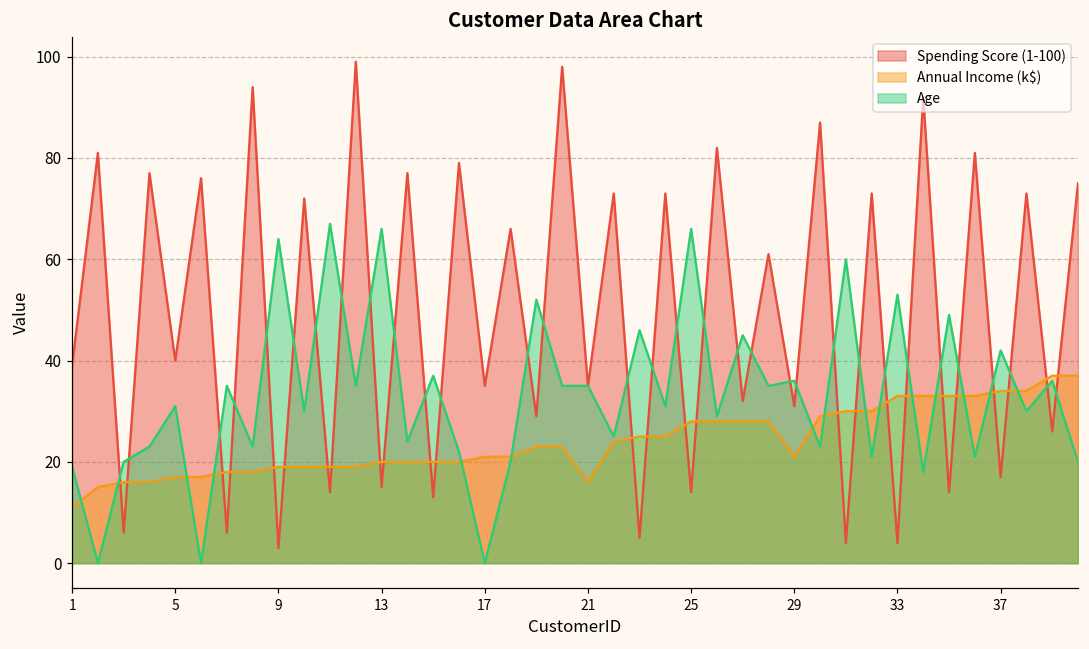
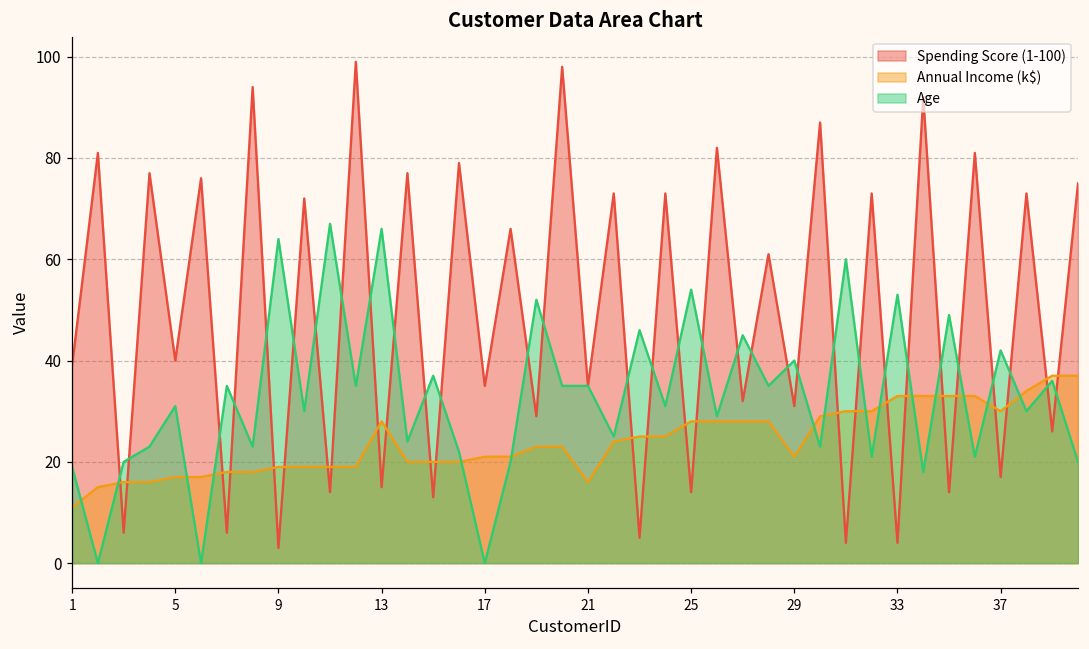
Annual Income (k$), 13: 20 -> 28
Age, 25: 66 -> 54
Age, 29: 36 -> 40
Annual Income (k$), 37: 34 -> 30
